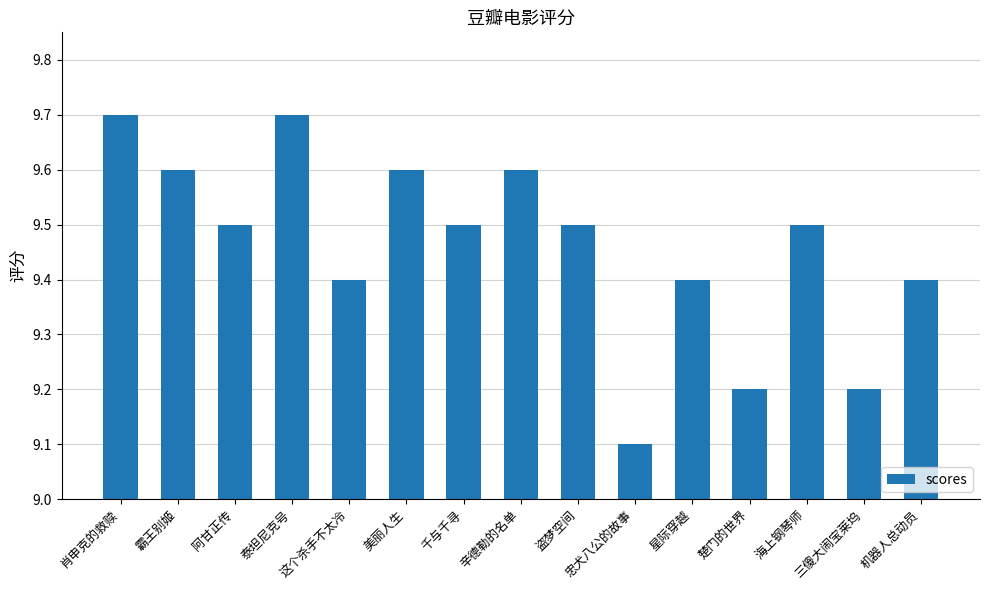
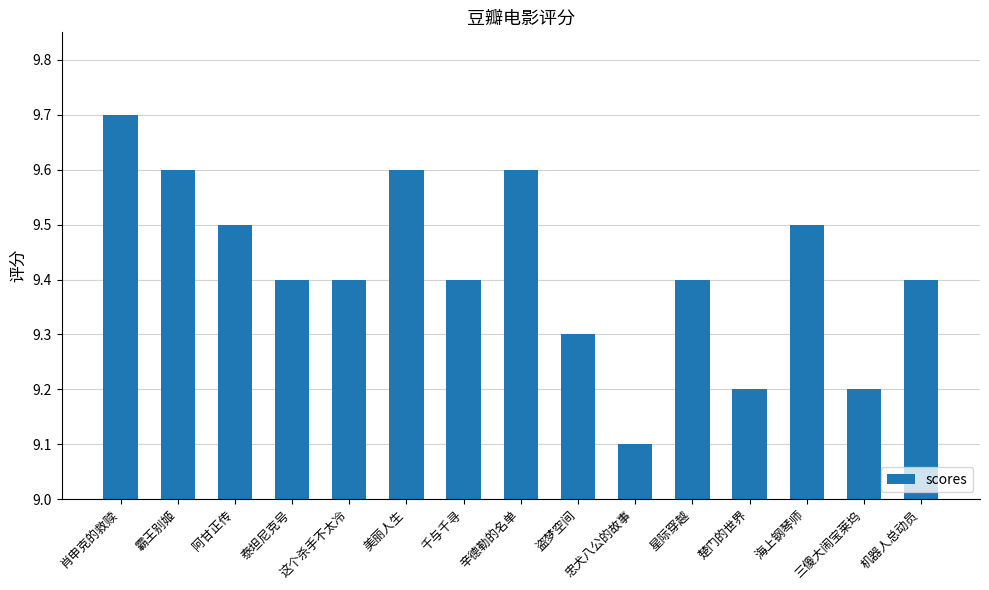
泰坦尼克号: 9.7 -> 9.4
千与千寻: 9.5 -> 9.4
盗梦空间: 9.5 -> 9.3
